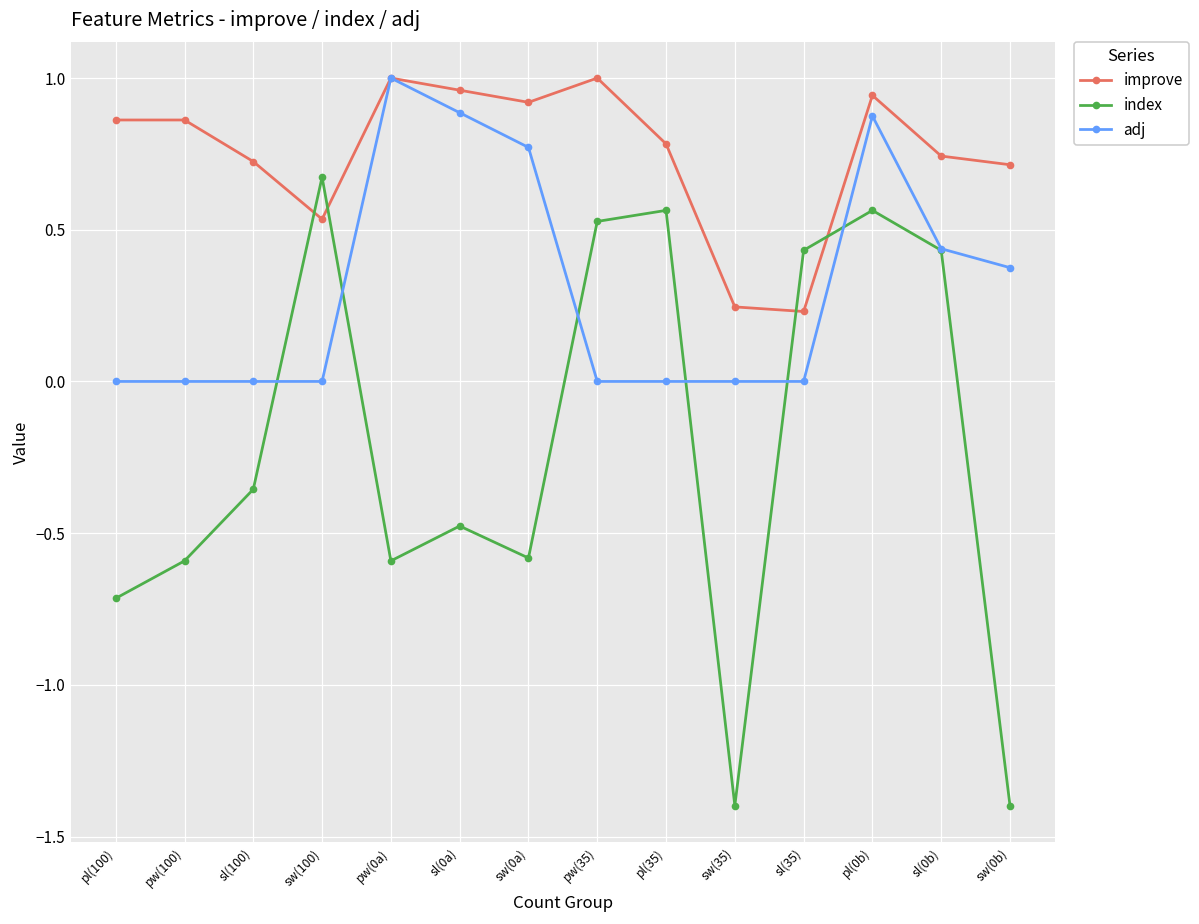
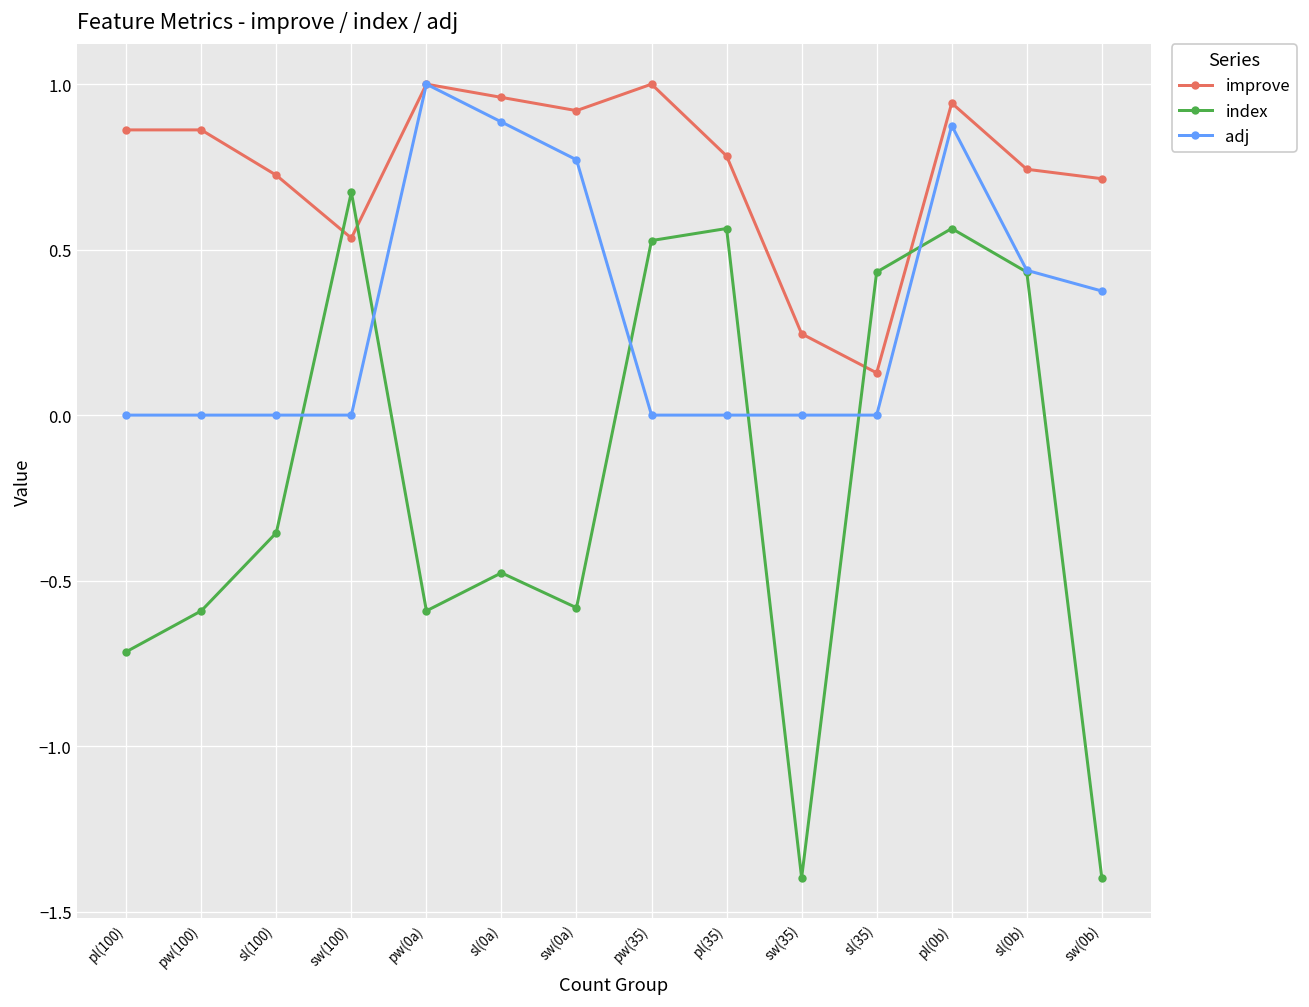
improve, sl(35): 0.23 -> 0.13
